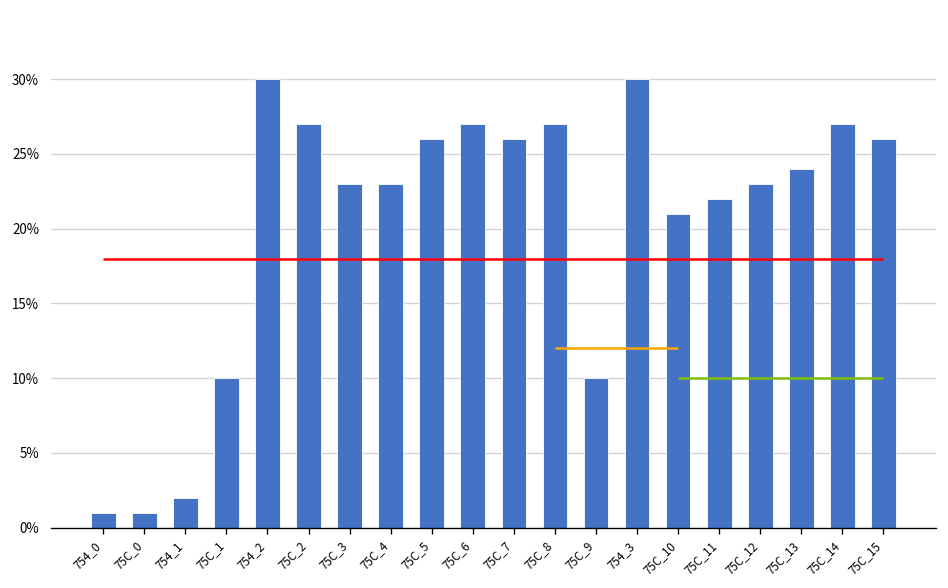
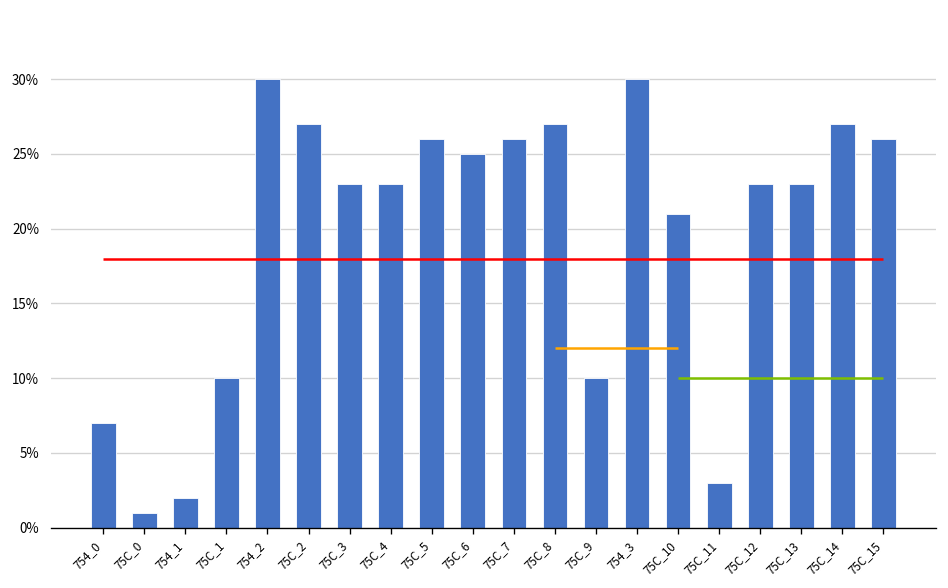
754_0: 1% -> 7%
75C_6: 27% -> 25%
75C_11: 22% -> 3%
75C_13: 24% -> 23%
